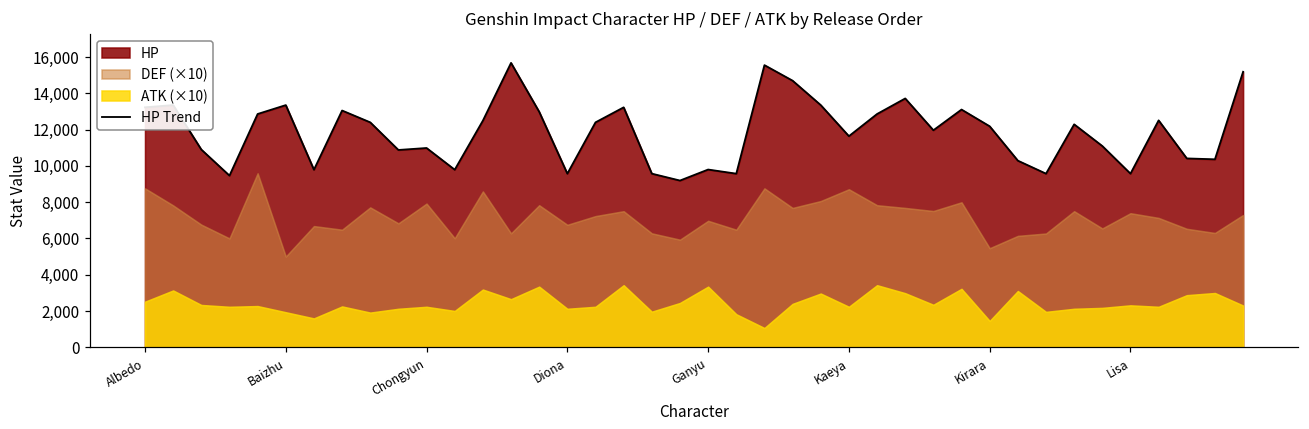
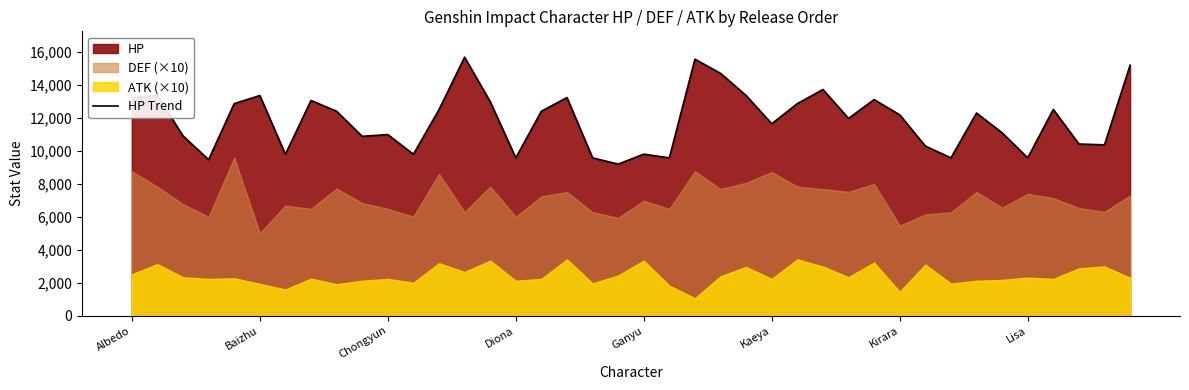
DEF (×10), Chongyun: 7,900 -> 6,500
DEF (×10), Diona: 6,800 -> 6,000
